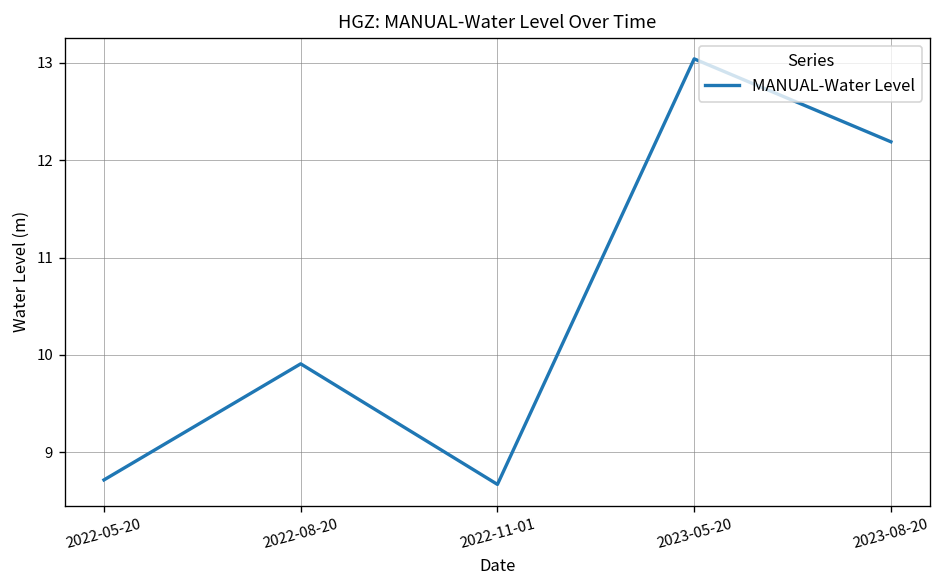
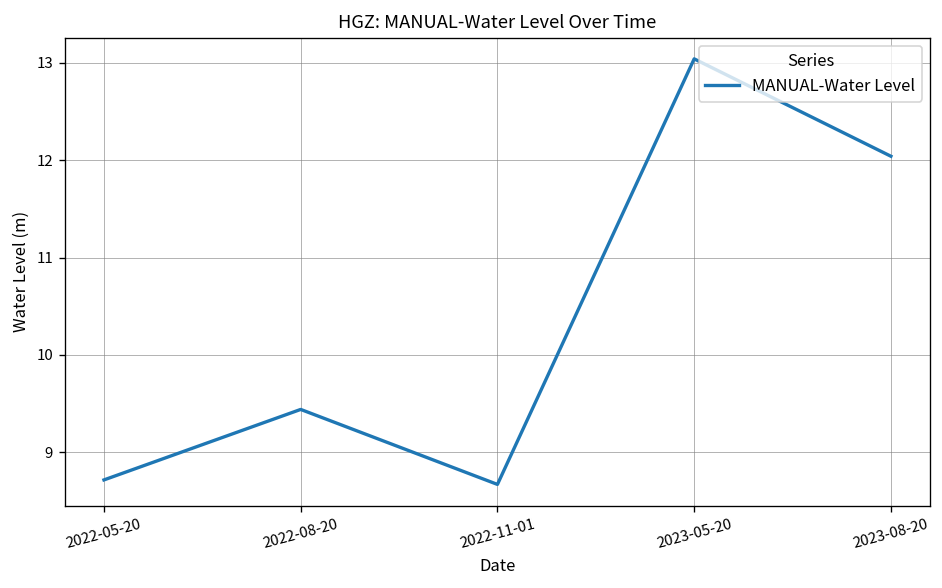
2022-08-20: 9.9 -> 9.4
2023-08-20: 12.2 -> 12.0
